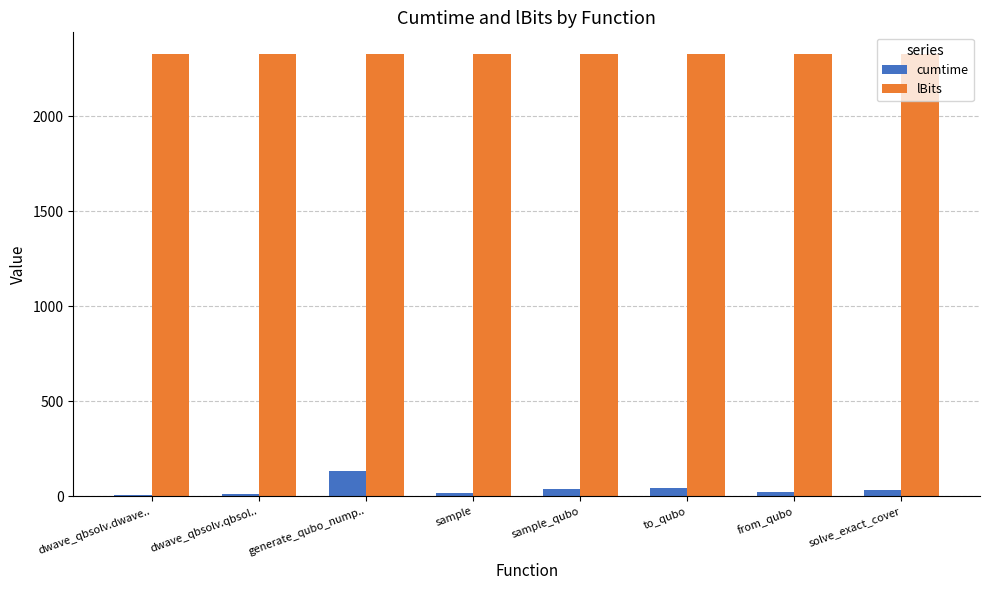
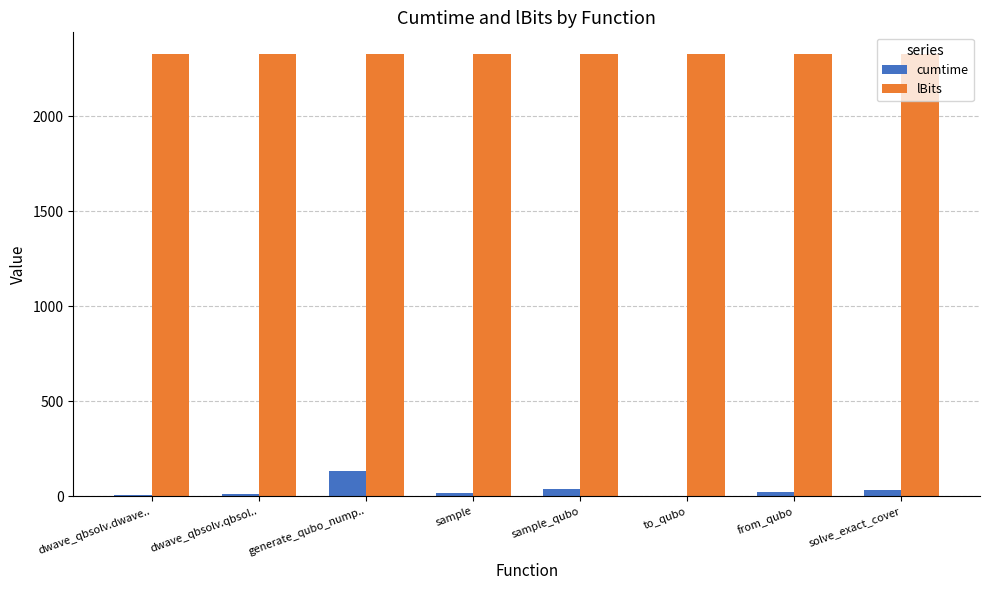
cumtime, to_qubo: 40 -> 0
